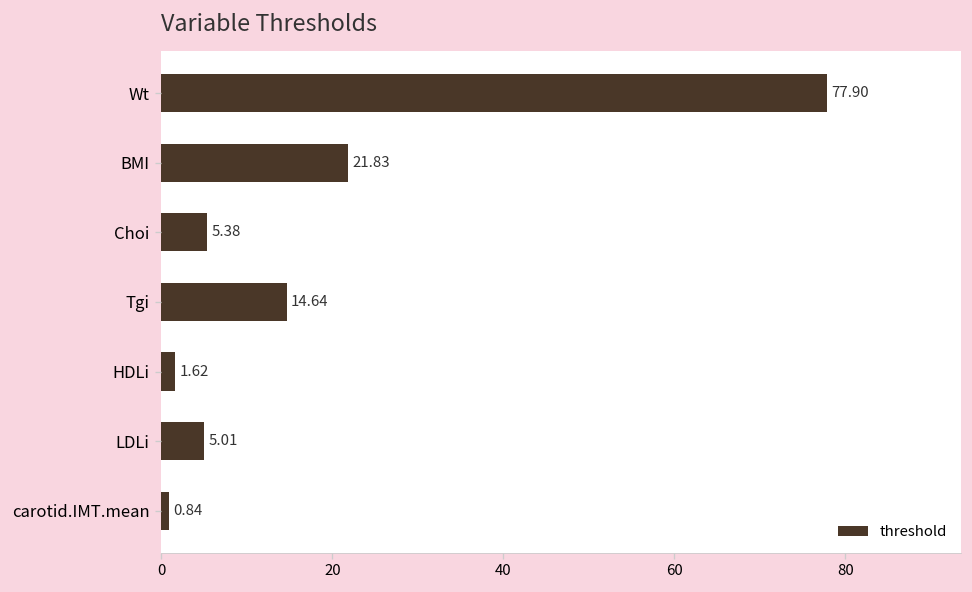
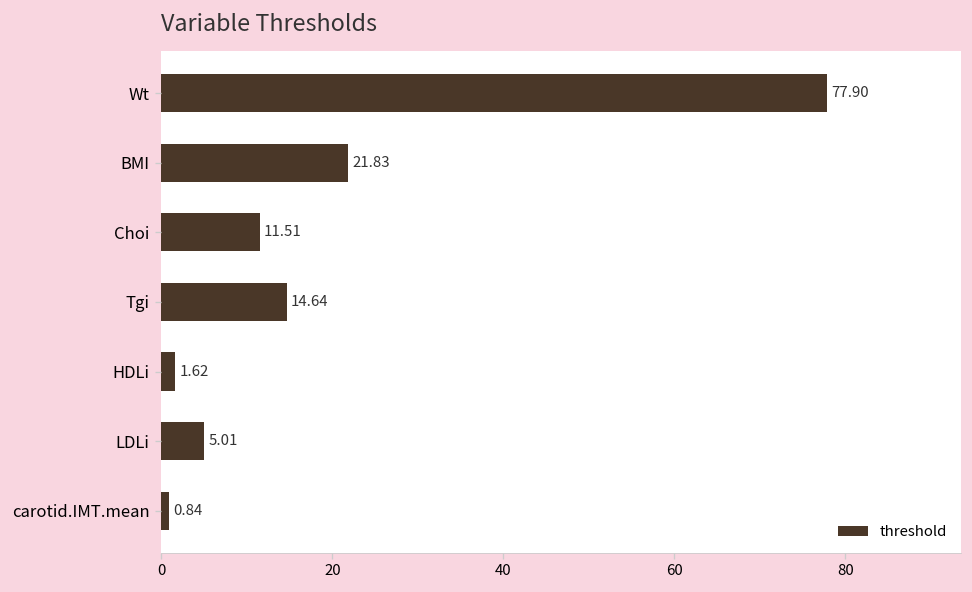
Choi: 5.38 -> 11.51
